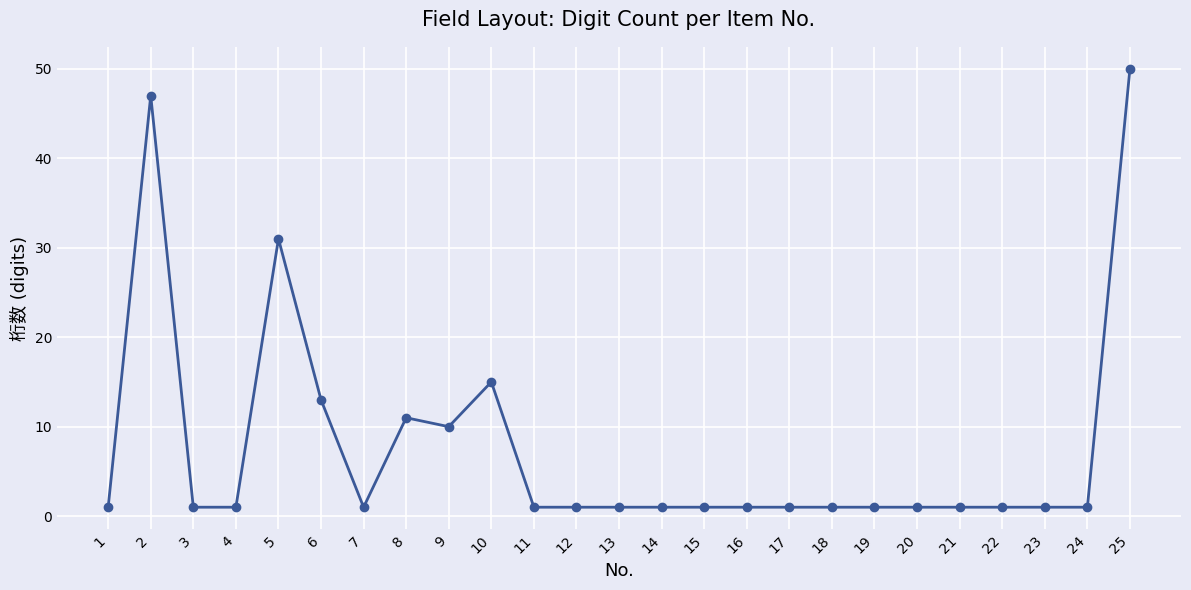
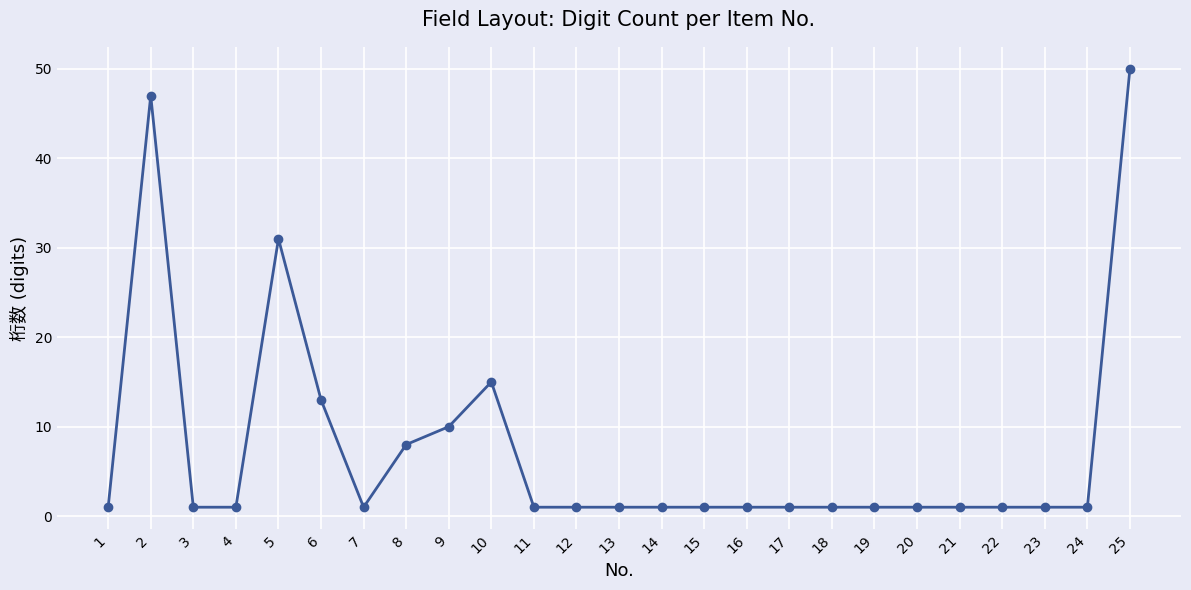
8: 11 -> 8
